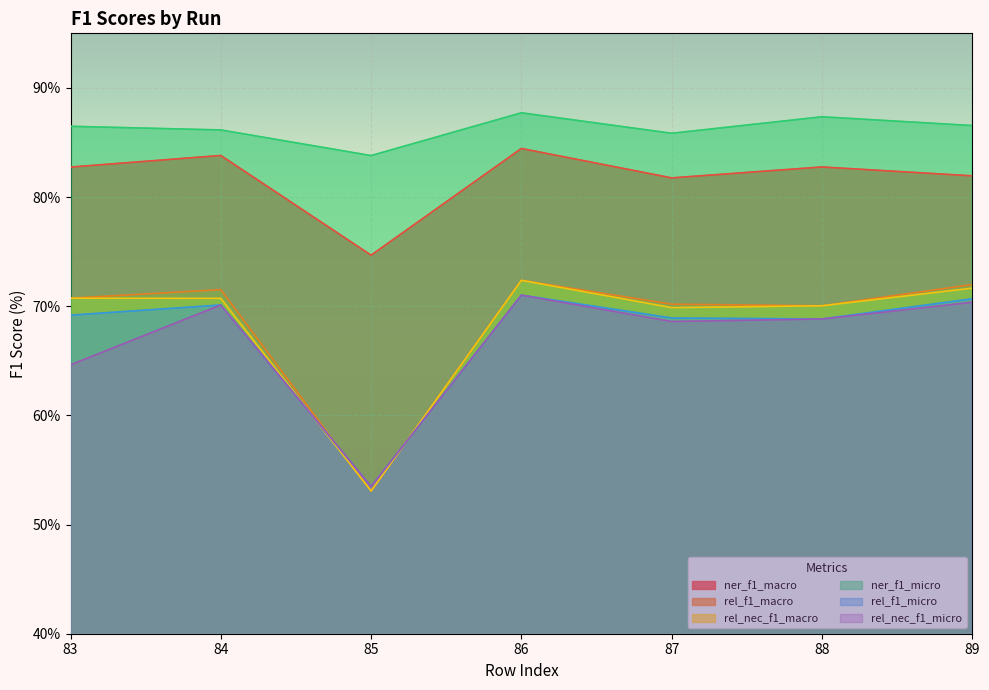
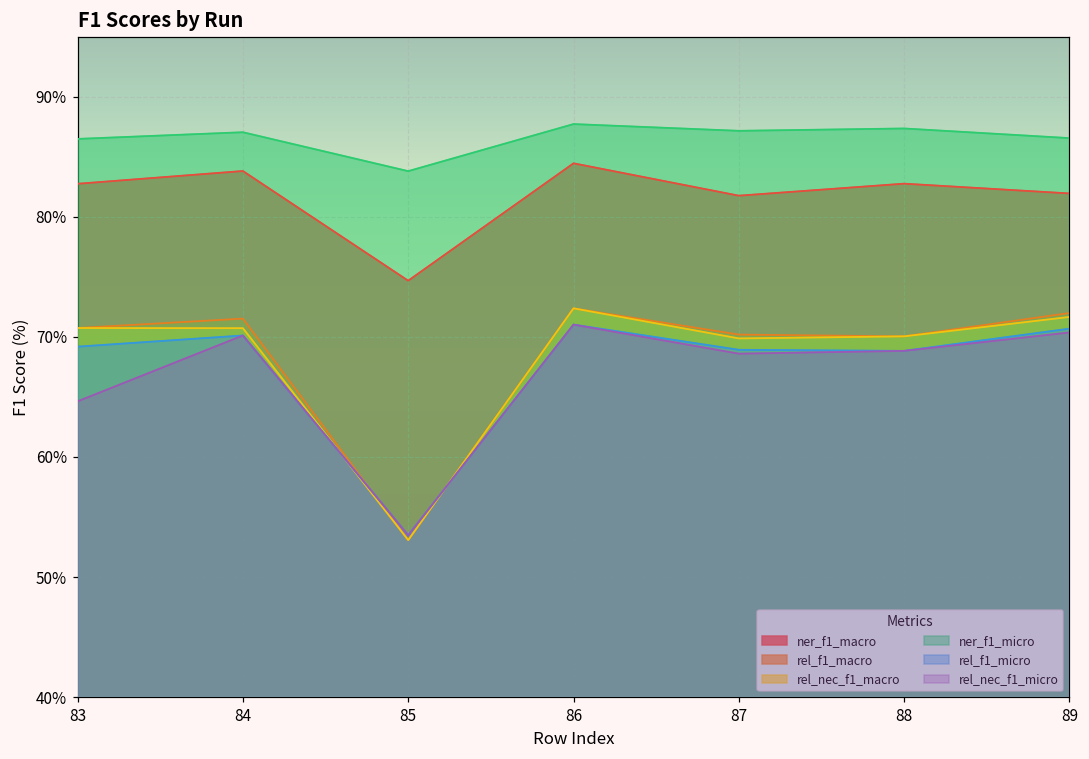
ner_f1_micro, 84: 86.1% -> 87.0%
ner_f1_micro, 87: 85.8% -> 87.2%
